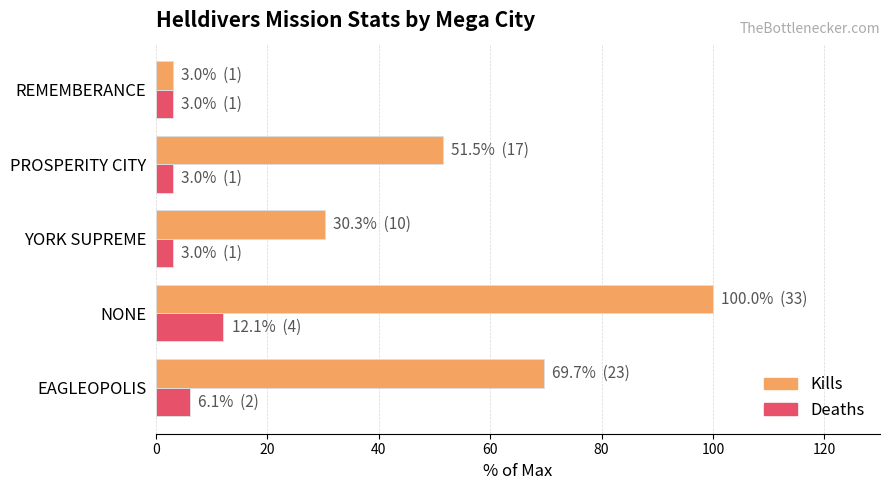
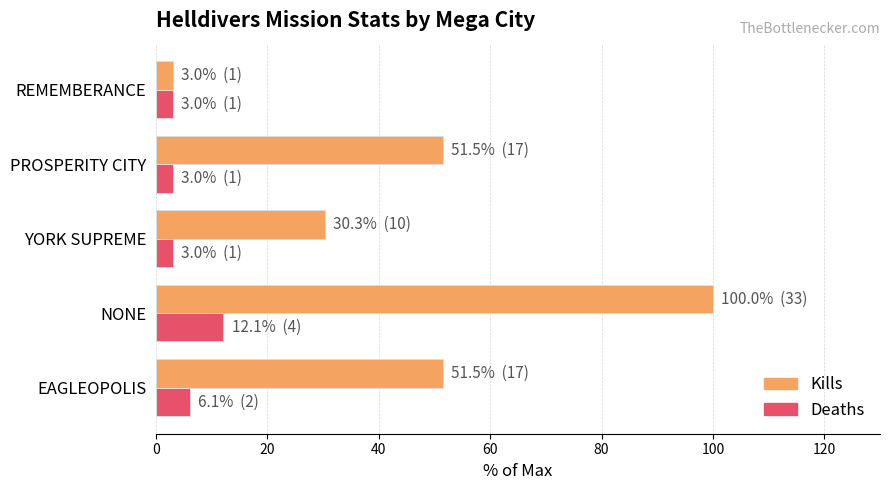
Kills, EAGLEOPOLIS: 69.7% (23) -> 51.5% (17)
